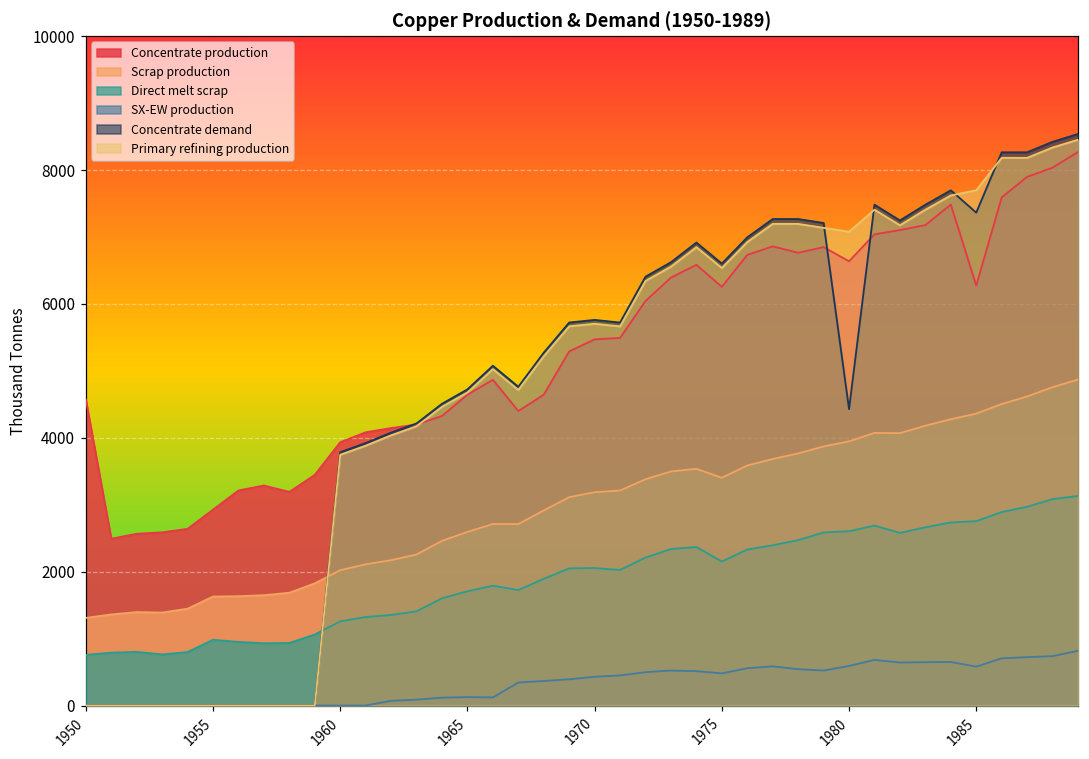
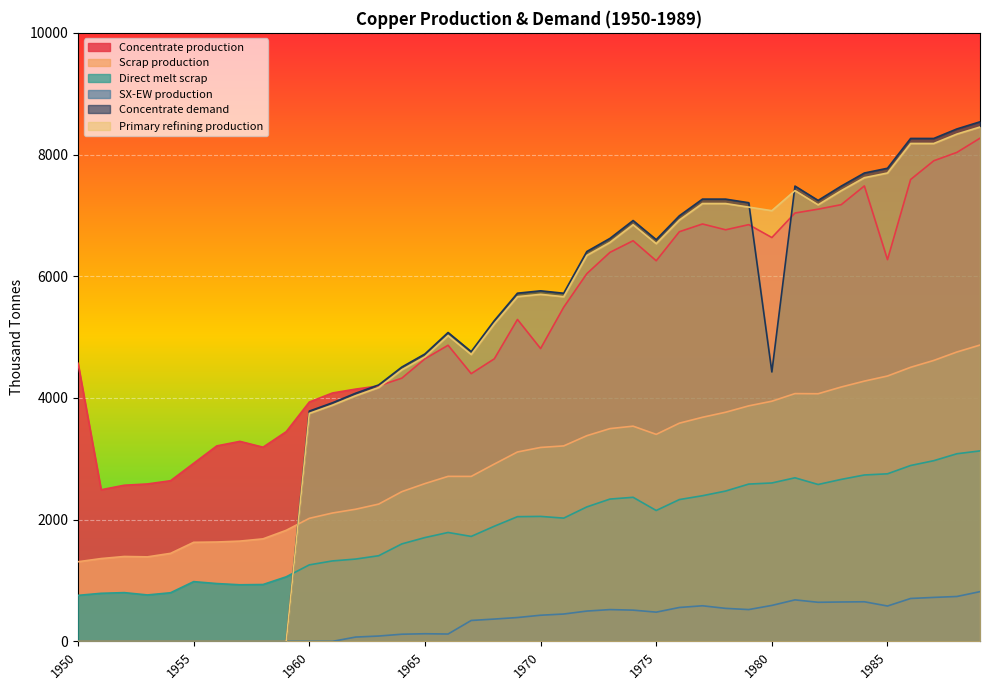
Concentrate production, 1970: 5500 -> 4800
Concentrate demand, 1985: 7400 -> 7800
